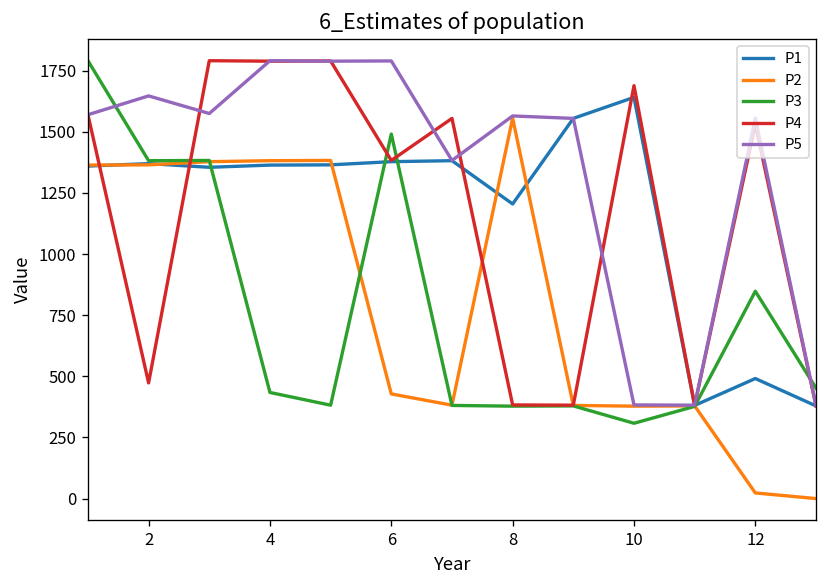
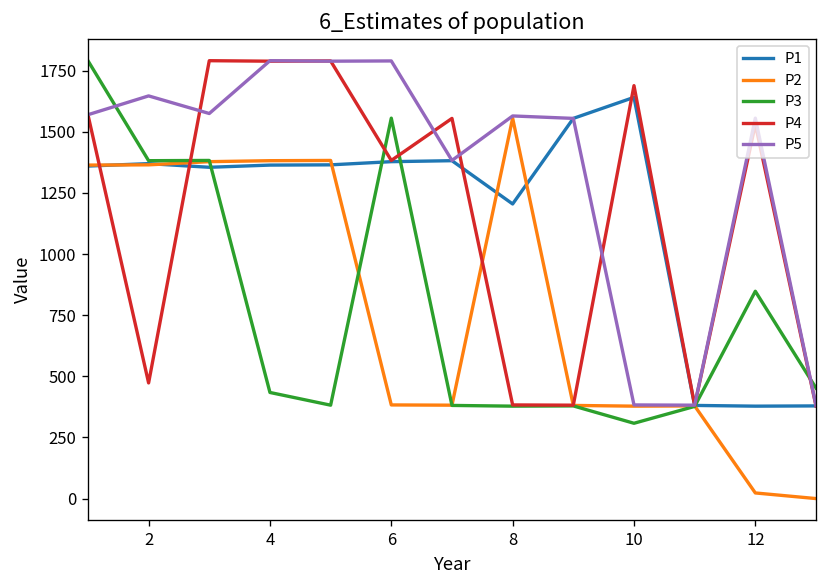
P2, 6: 430 -> 380
P3, 6: 1490 -> 1560
P1, 12: 490 -> 380
